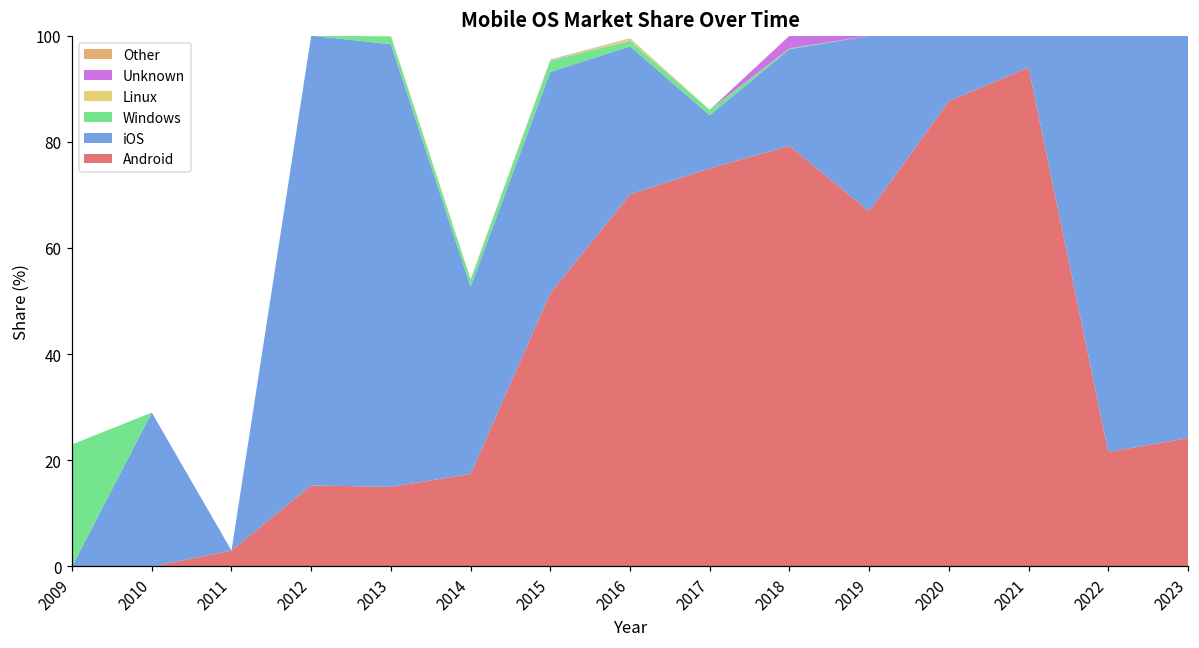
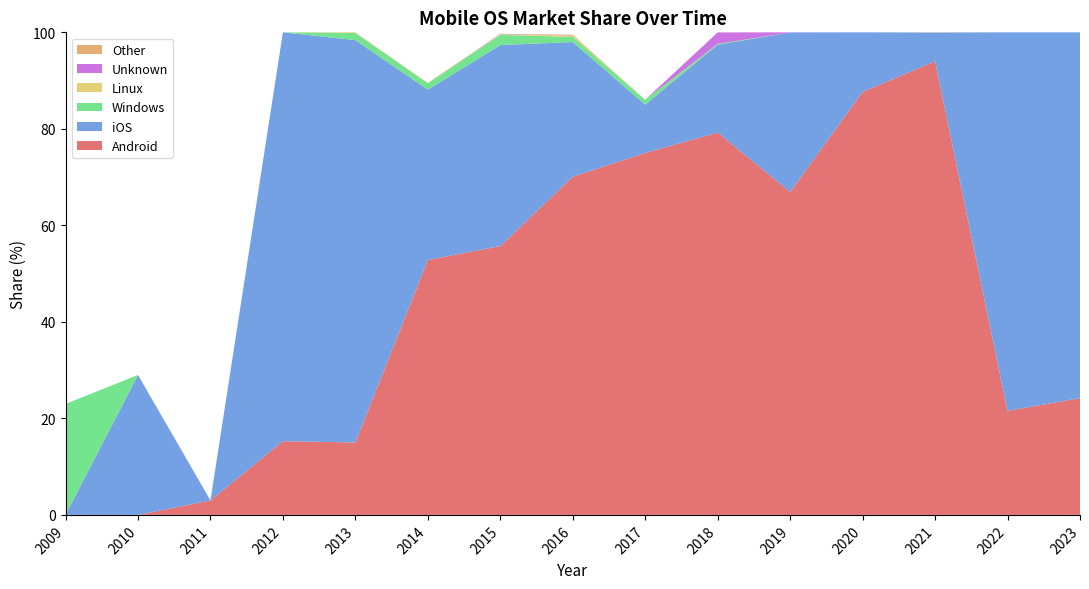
Android, 2014: 17 -> 53
Android, 2015: 52 -> 56
